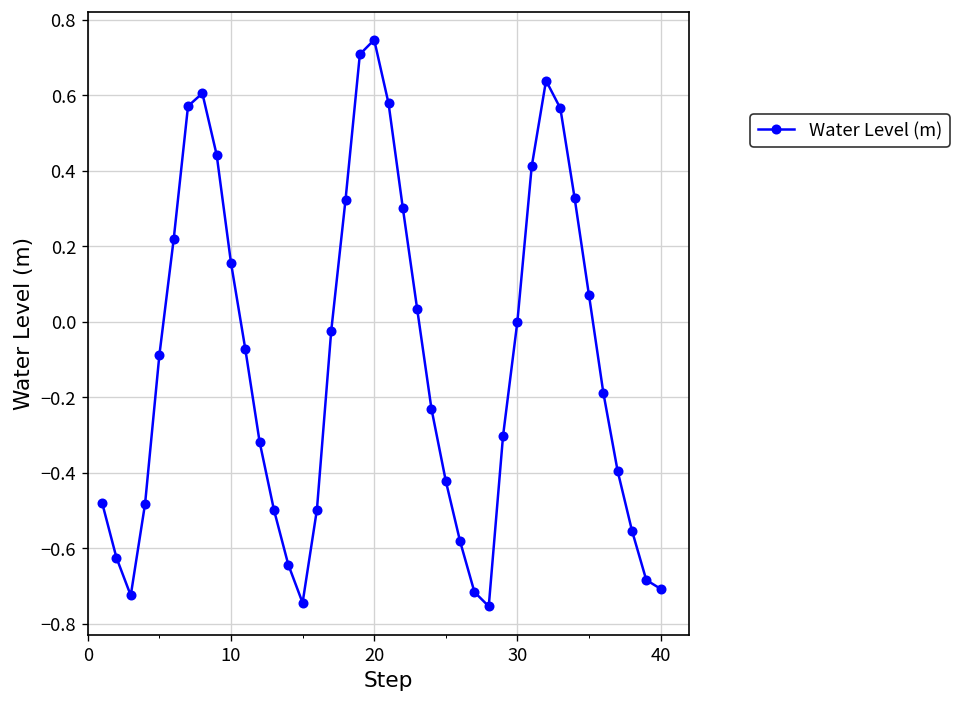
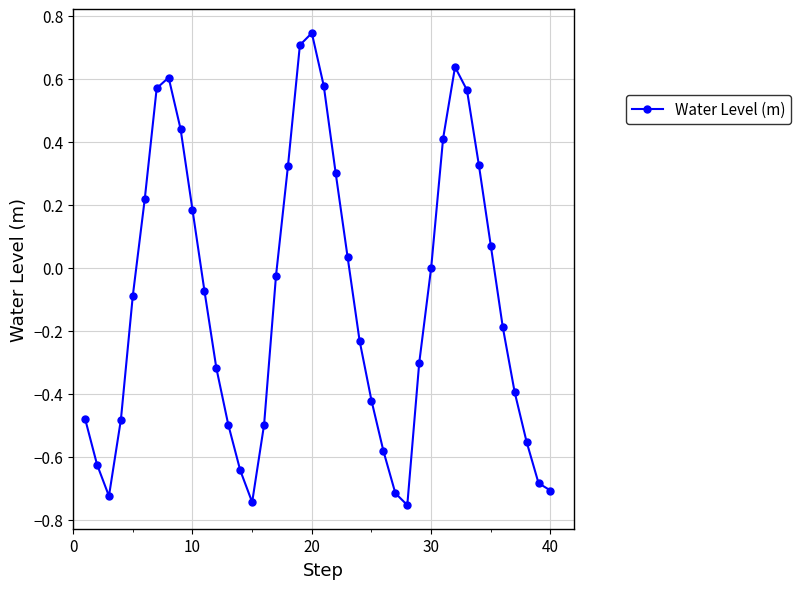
10: 0.16 -> 0.18
